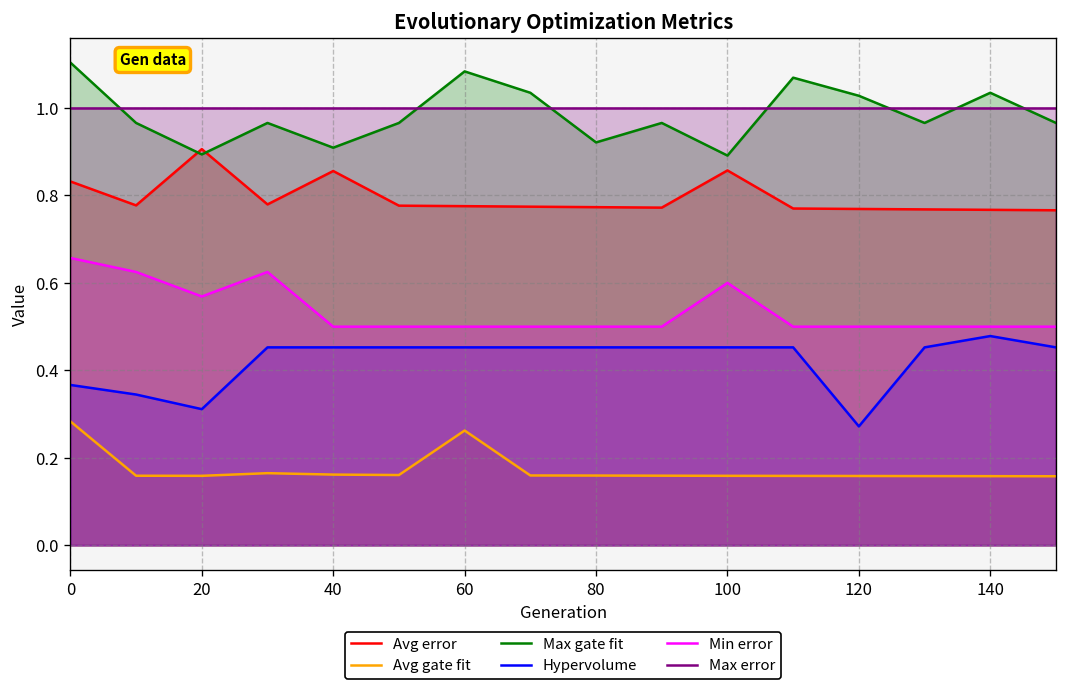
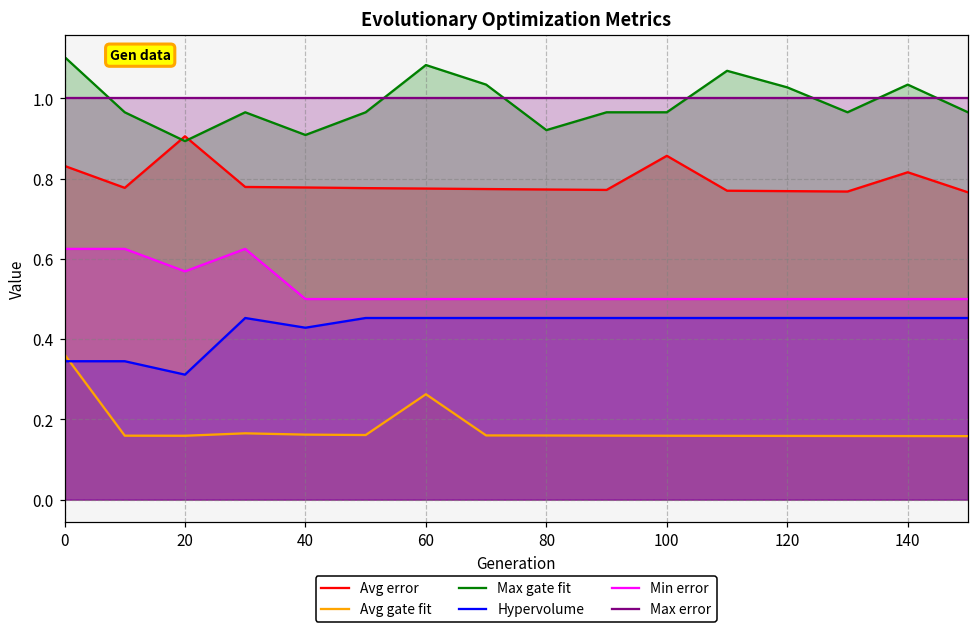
Avg gate fit, 0: 0.28 -> 0.36
Hypervolume, 0: 0.37 -> 0.34
Min error, 0: 0.66 -> 0.63
Avg error, 40: 0.86 -> 0.78
Hypervolume, 40: 0.45 -> 0.43
Max gate fit, 100: 0.89 -> 0.97
Min error, 100: 0.6 -> 0.5
Hypervolume, 120: 0.27 -> 0.45
Avg error, 140: 0.77 -> 0.82
Hypervolume, 140: 0.48 -> 0.45
